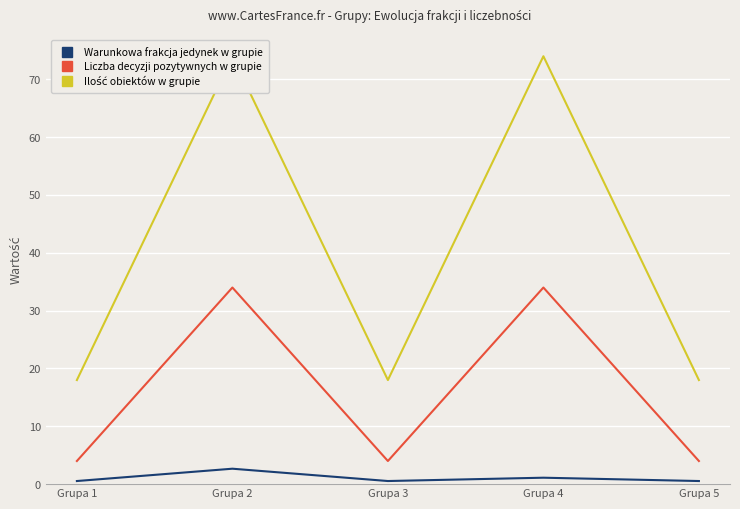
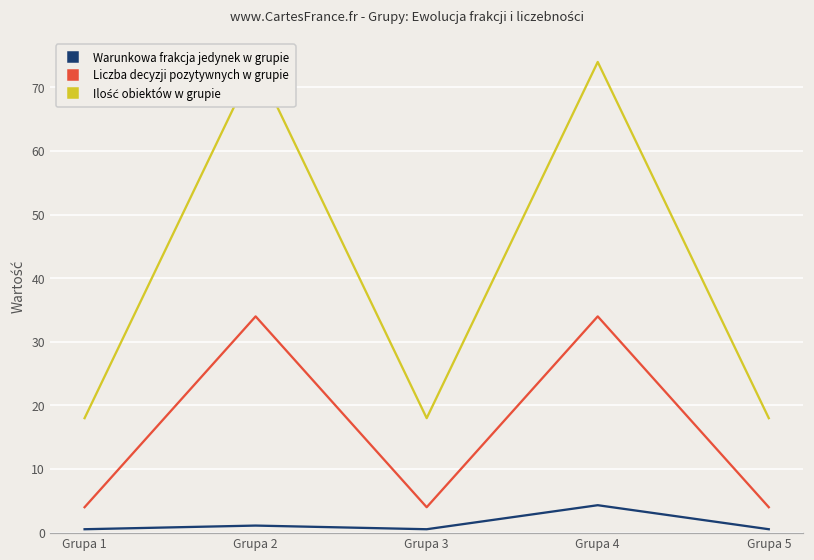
Warunkowa frakcja jedynek w grupie, Grupa 2: 3 -> 1
Warunkowa frakcja jedynek w grupie, Grupa 4: 1 -> 4
